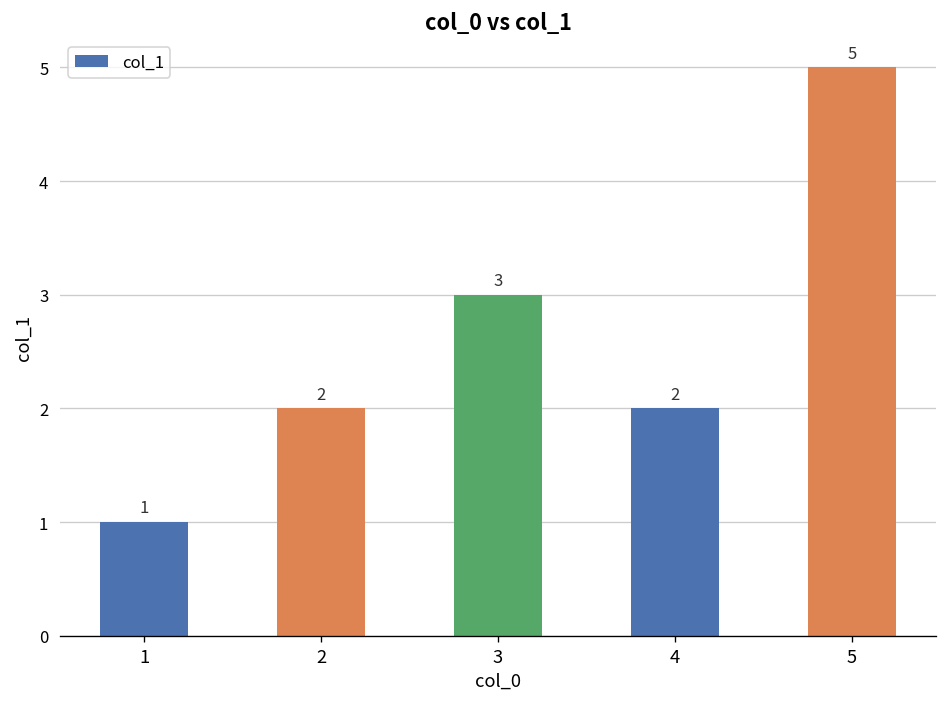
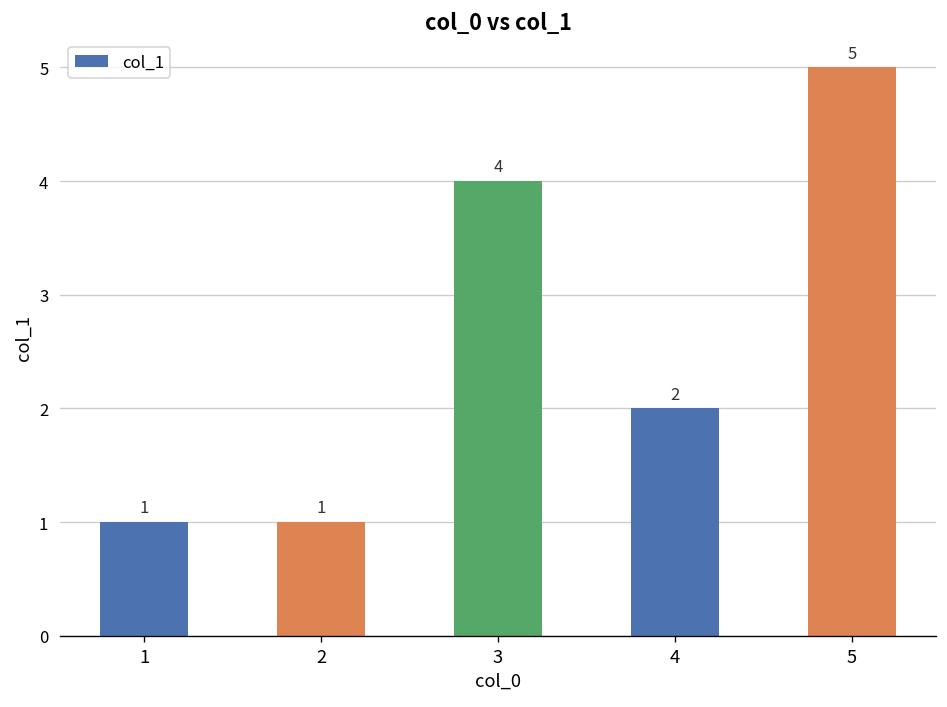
2: 2 -> 1
3: 3 -> 4
